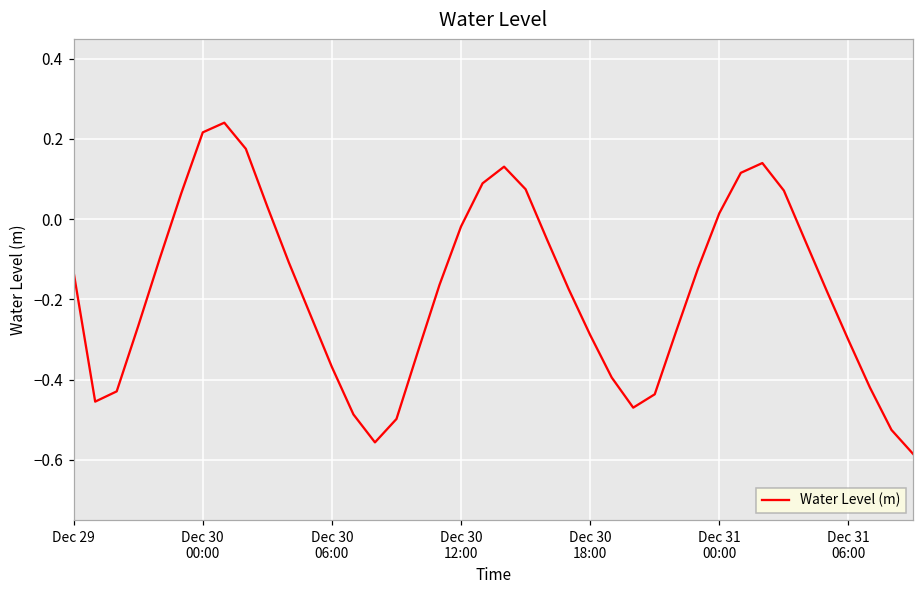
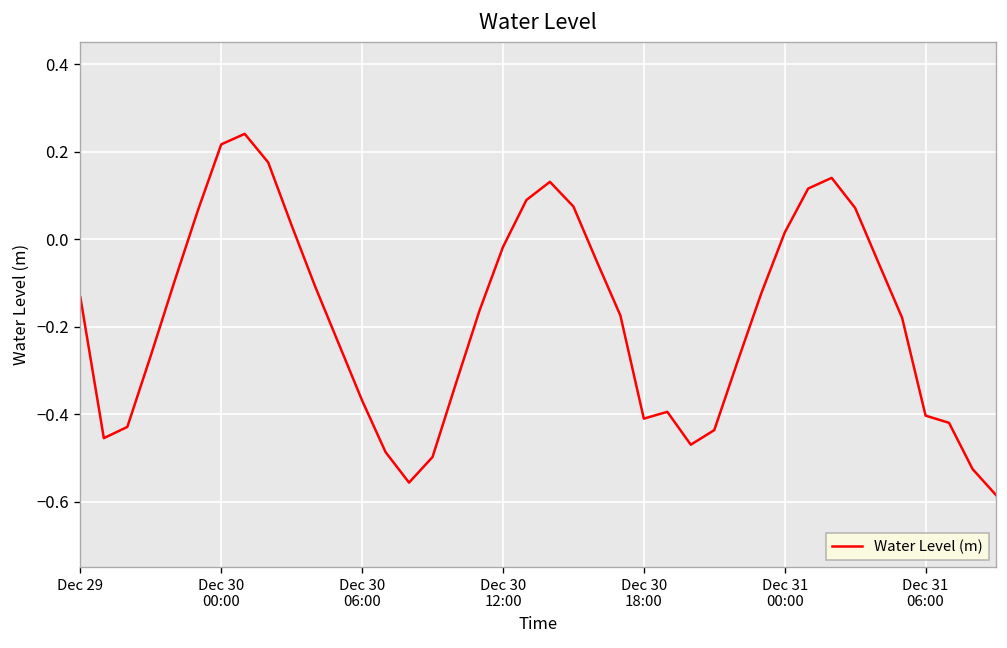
Dec 30 18:00: -0.29 -> -0.41
Dec 31 06:00: -0.30 -> -0.40
